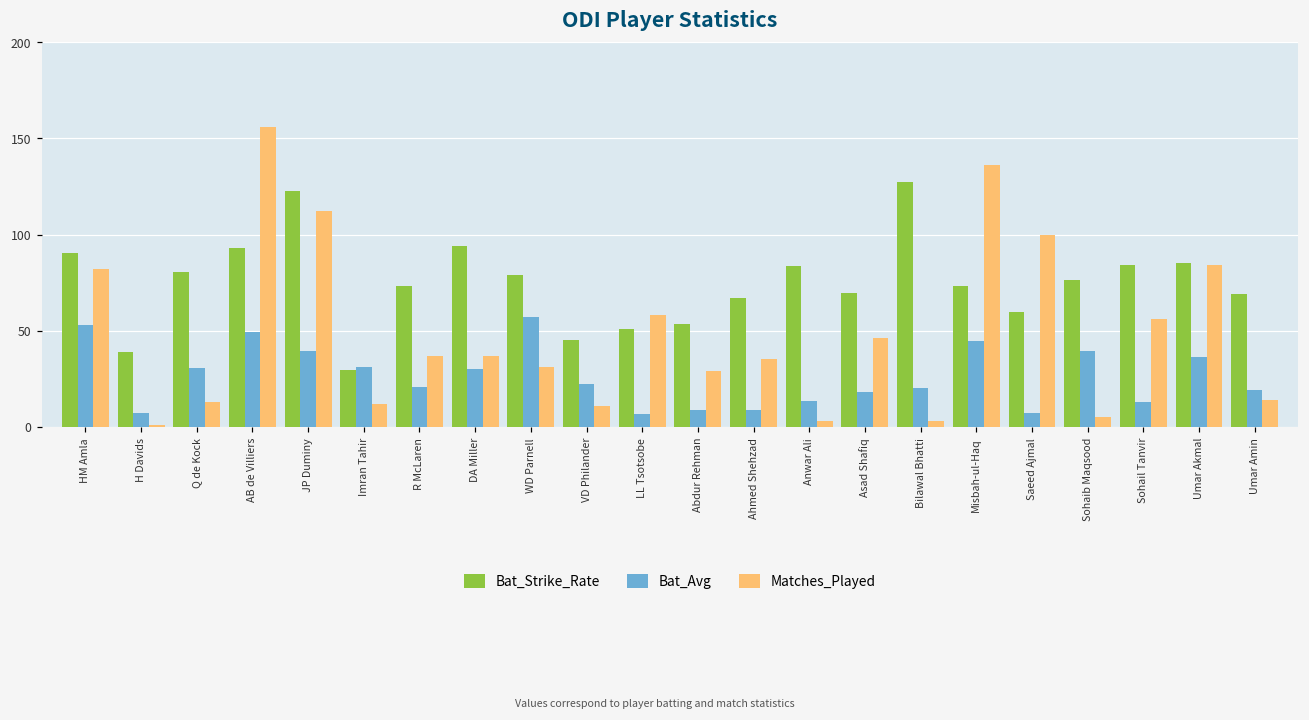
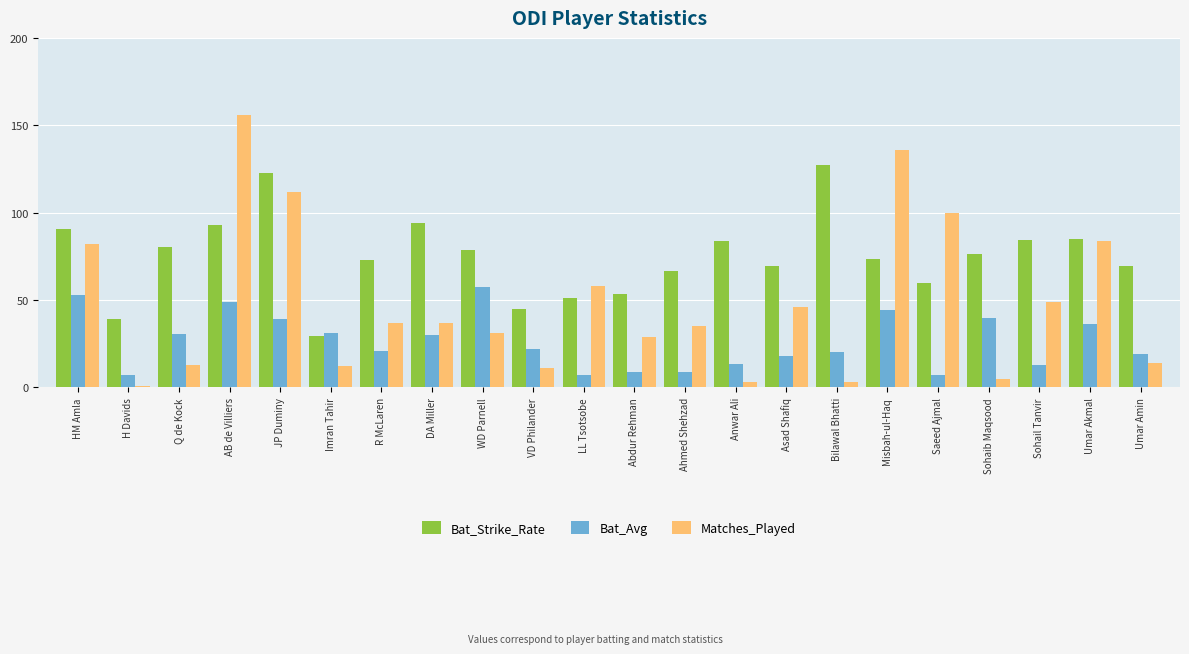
Matches_Played, Sohail Tanvir: 56 -> 49
